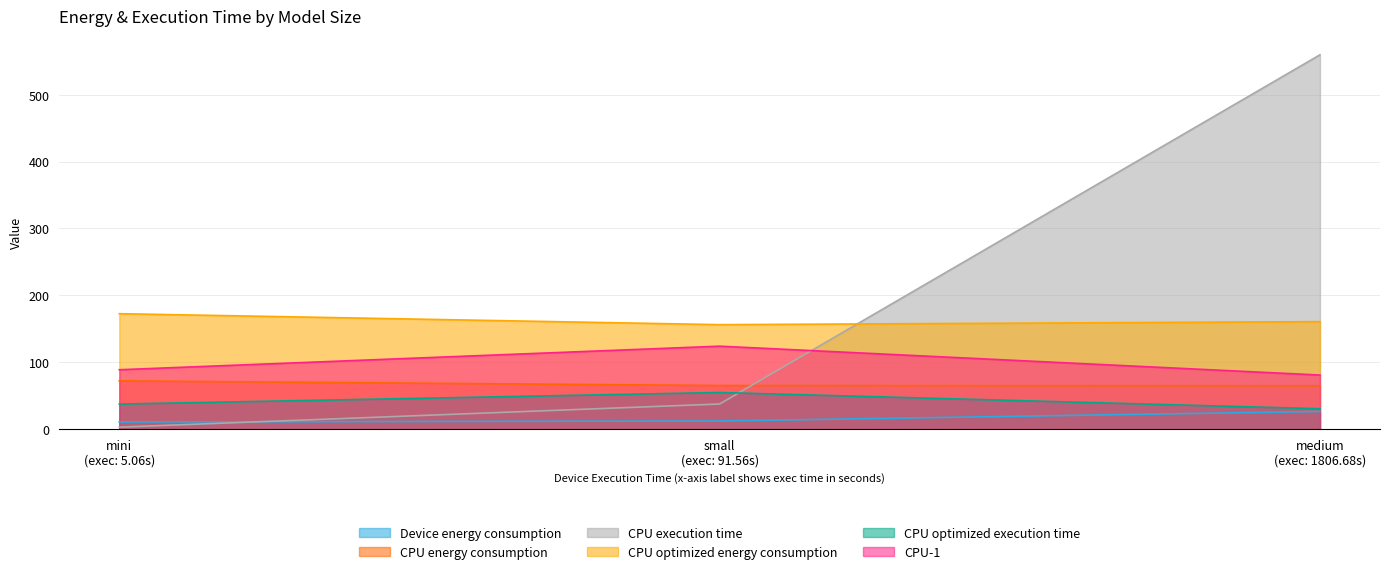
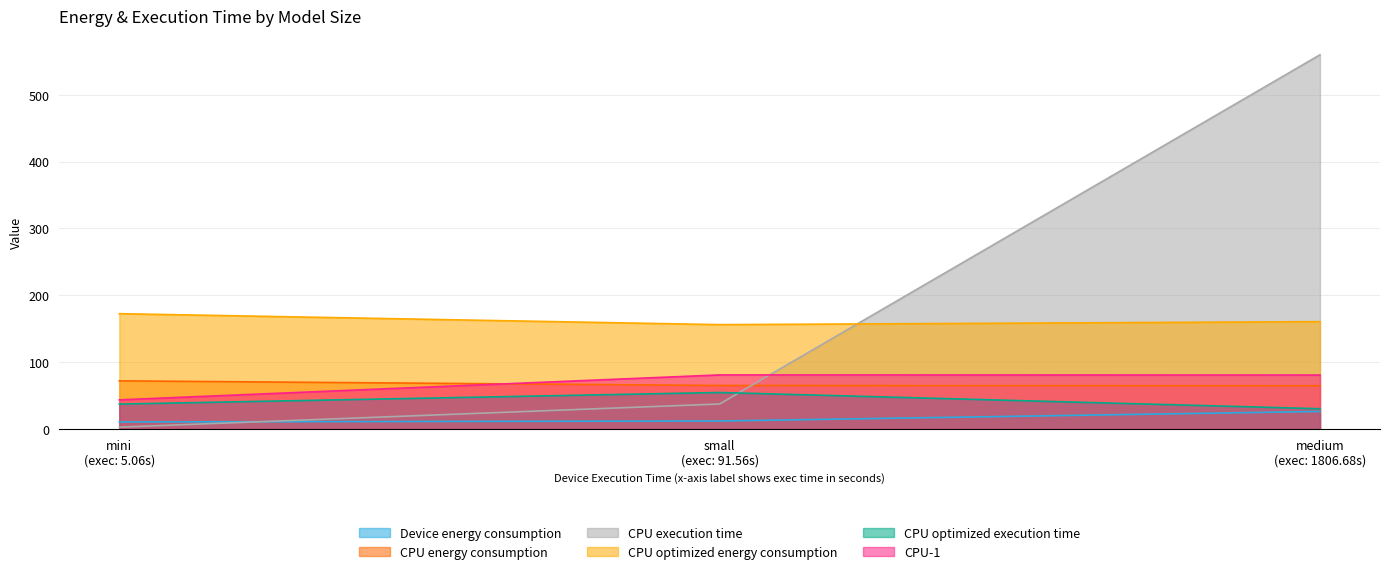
CPU-1, mini (exec: 5.06s): 90 -> 40
CPU-1, small (exec: 91.56s): 120 -> 80
